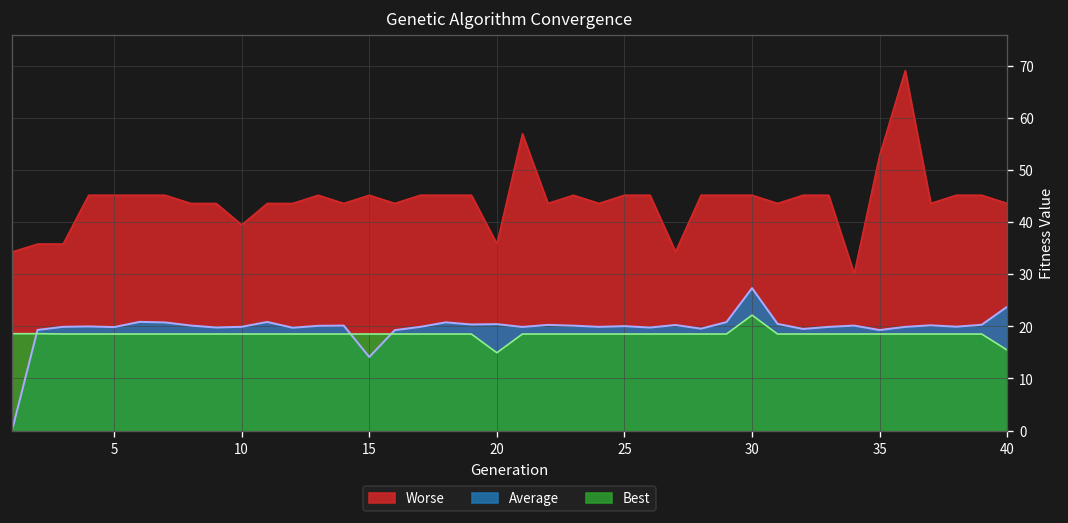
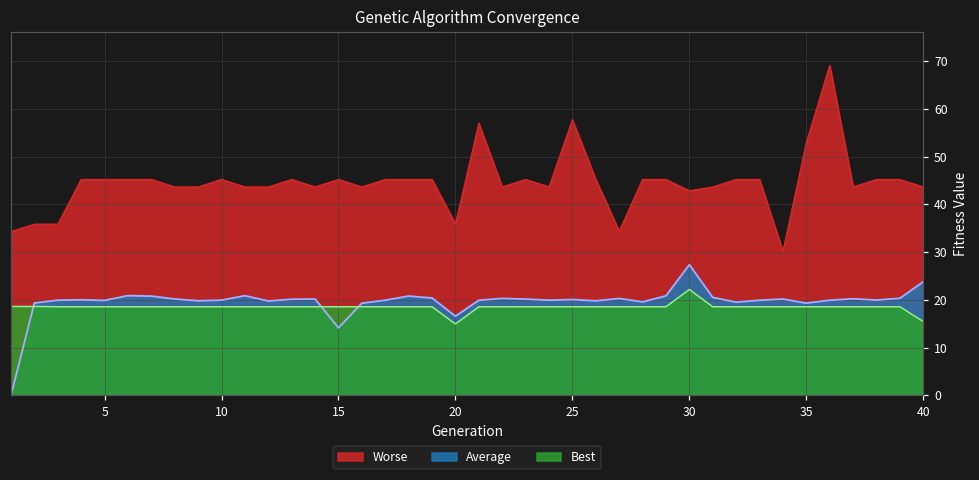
Worse, 10: 40 -> 45
Average, 20: 20 -> 17
Worse, 25: 45 -> 58
Worse, 30: 45 -> 43
